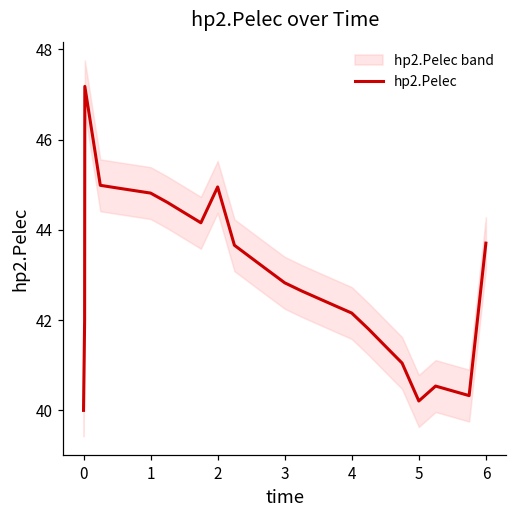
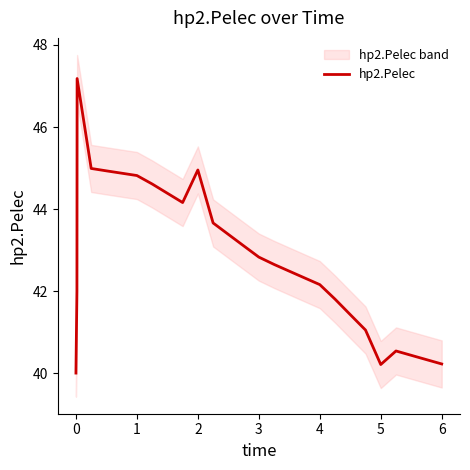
hp2.Pelec, 6: 43.7 -> 40.2
